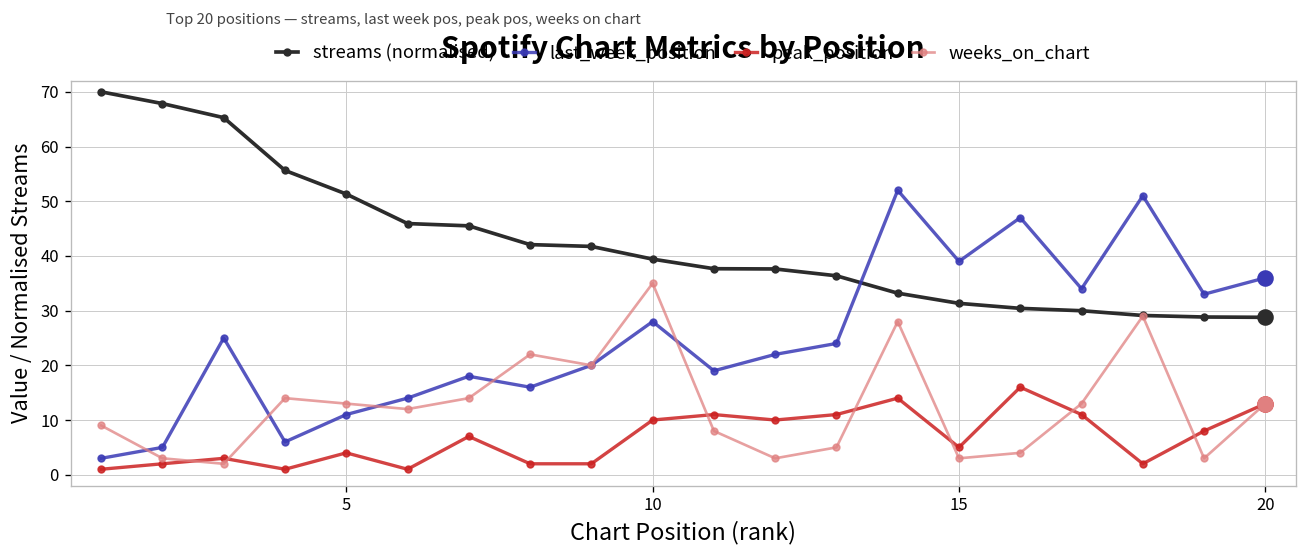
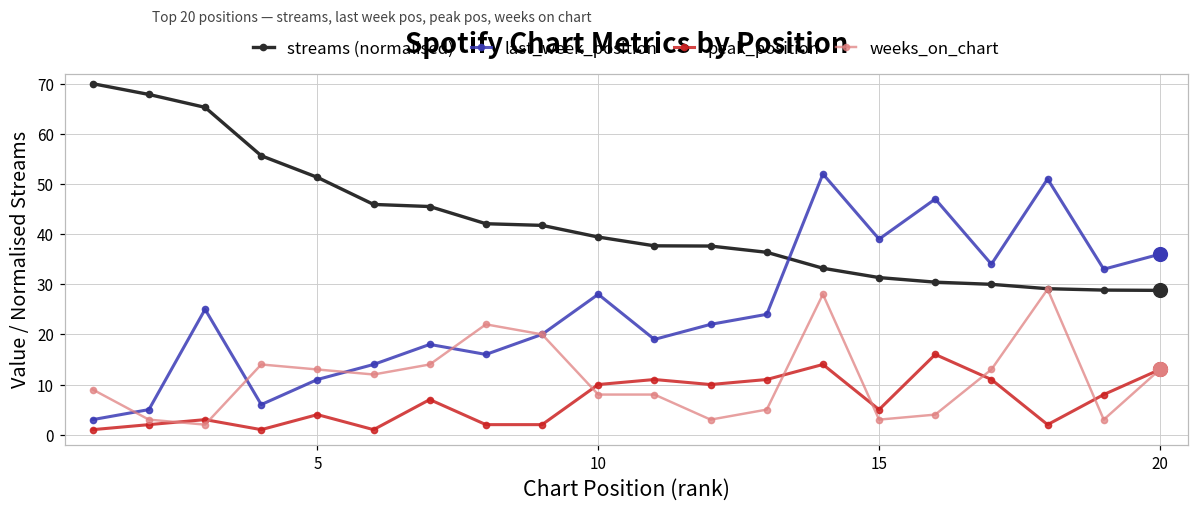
weeks_on_chart, 10: 35 -> 8
